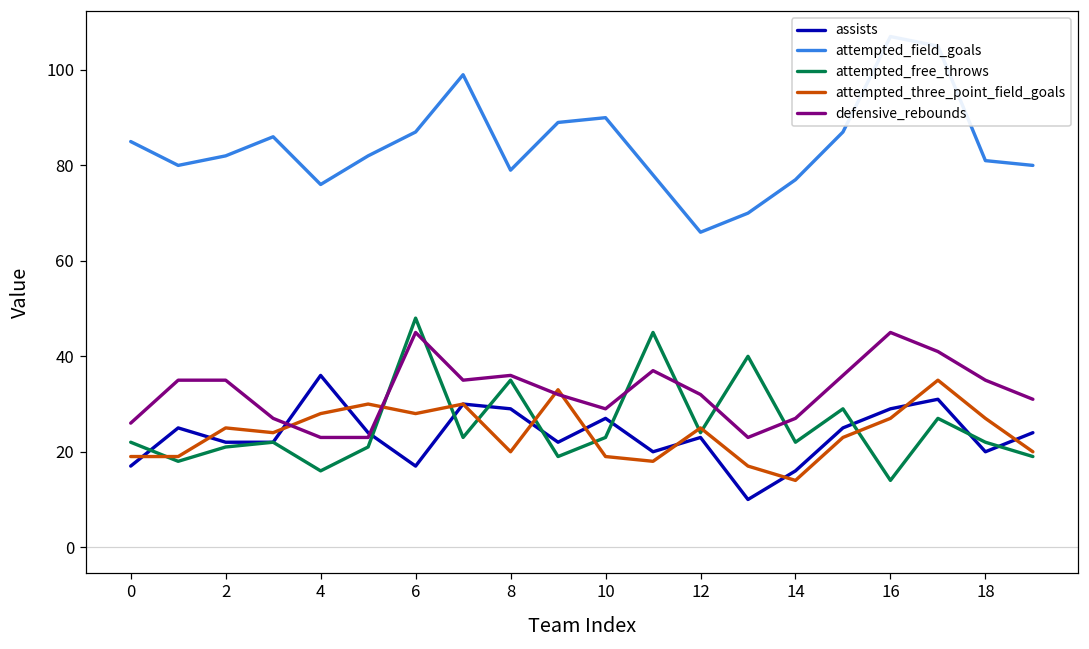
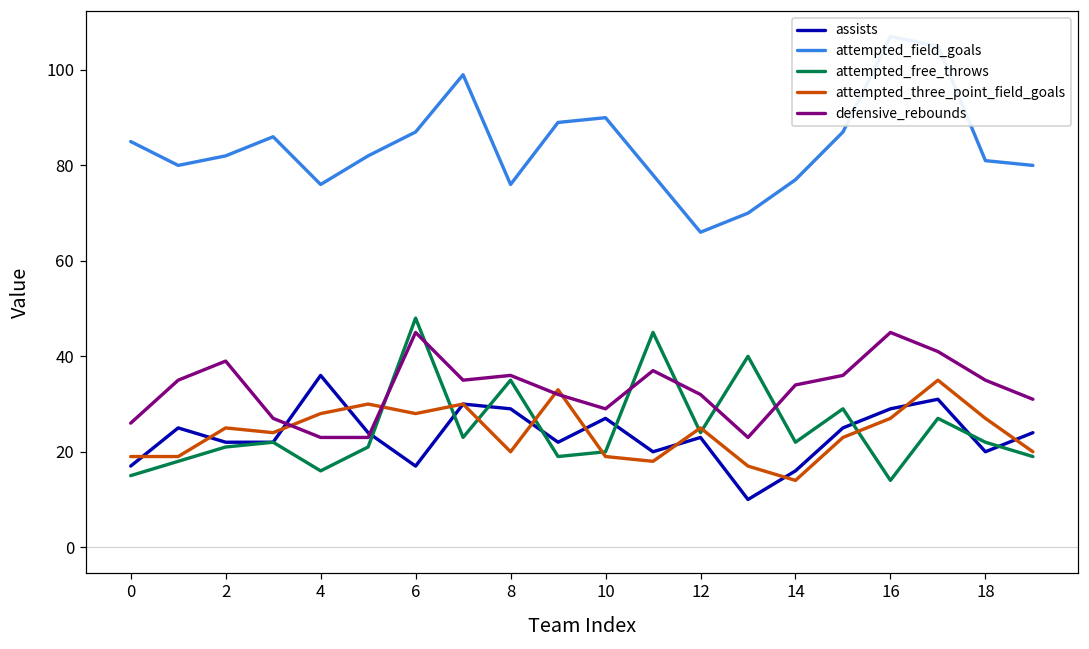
attempted_free_throws, 0: 22 -> 15
defensive_rebounds, 2: 35 -> 39
attempted_field_goals, 8: 79 -> 76
attempted_free_throws, 10: 23 -> 20
defensive_rebounds, 14: 27 -> 34
